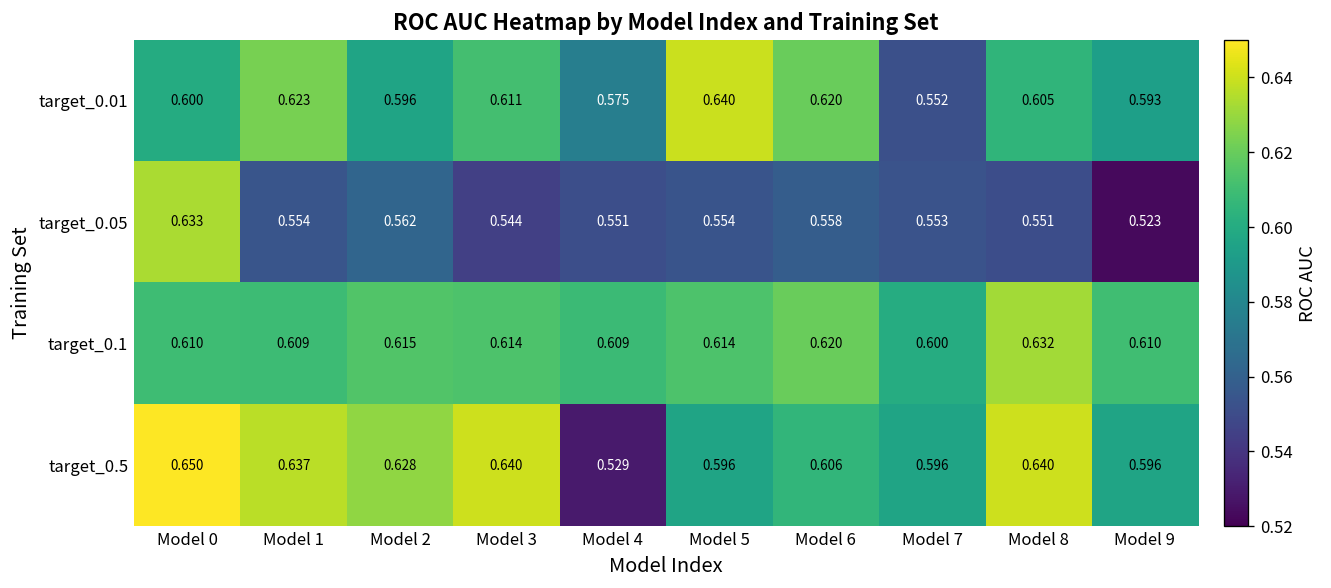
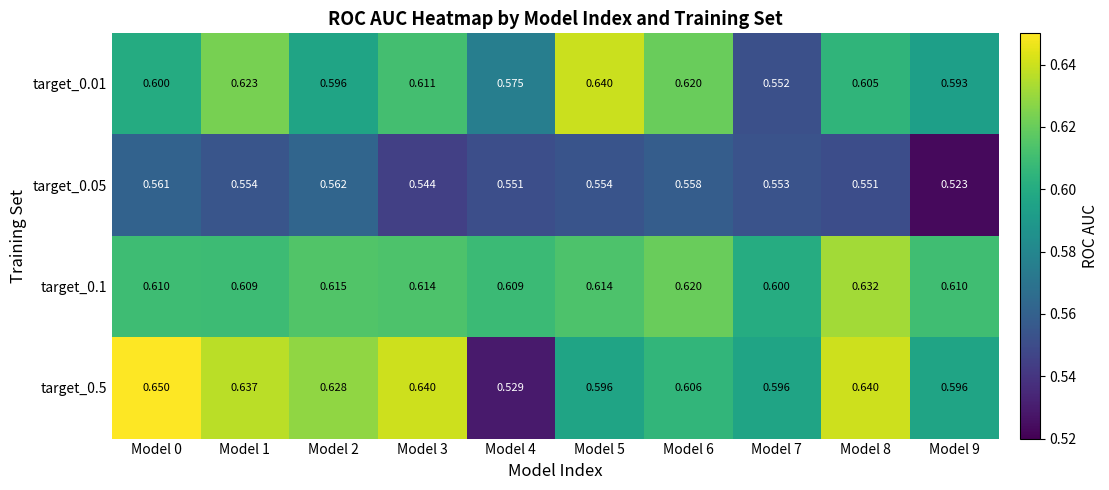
target_0.05, Model 0: 0.633 -> 0.561
